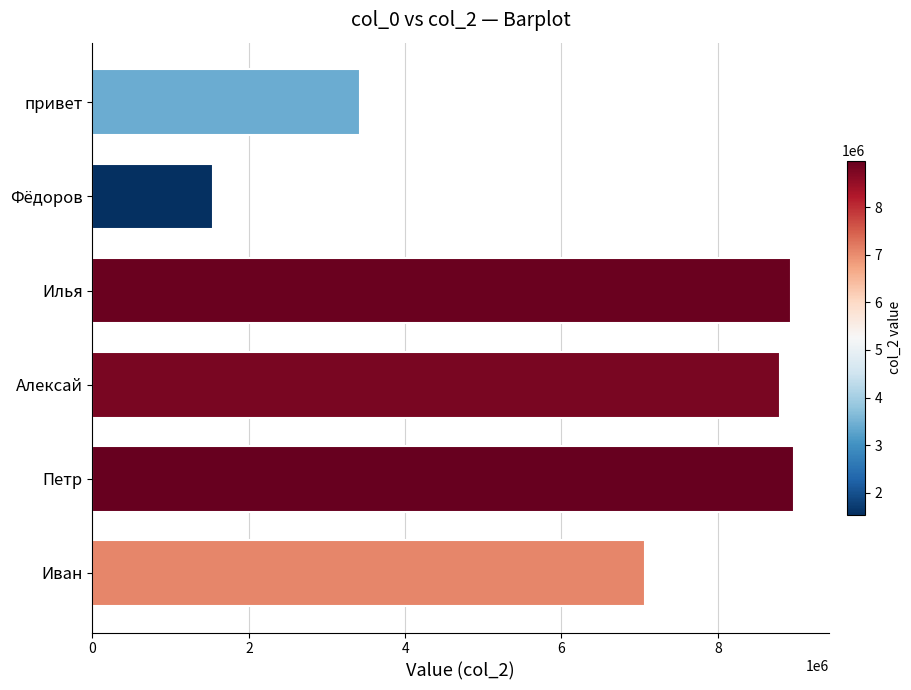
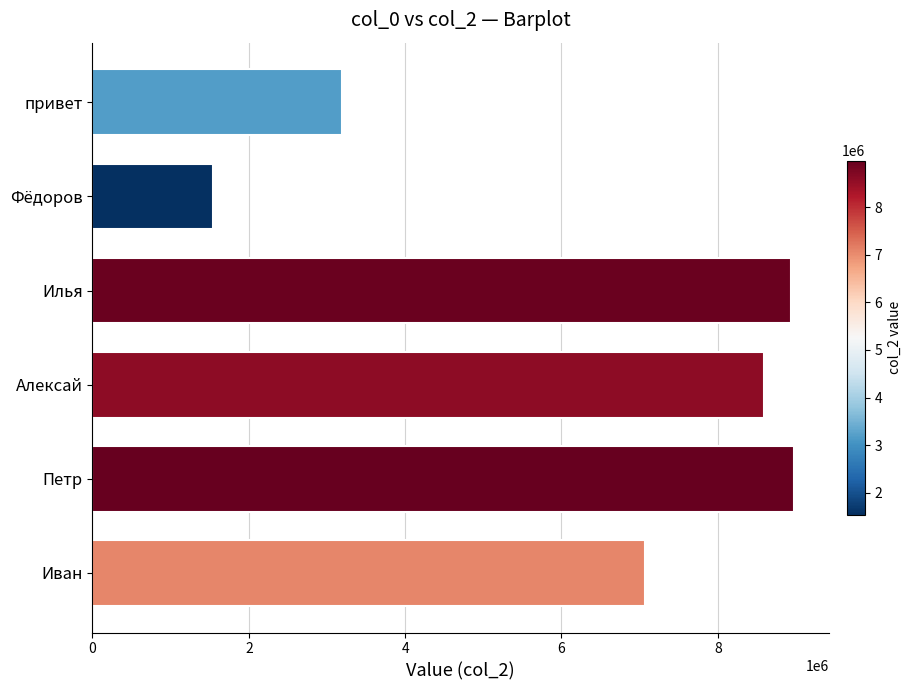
привет: 3400000 -> 3200000
Алексай: 8800000 -> 8600000
